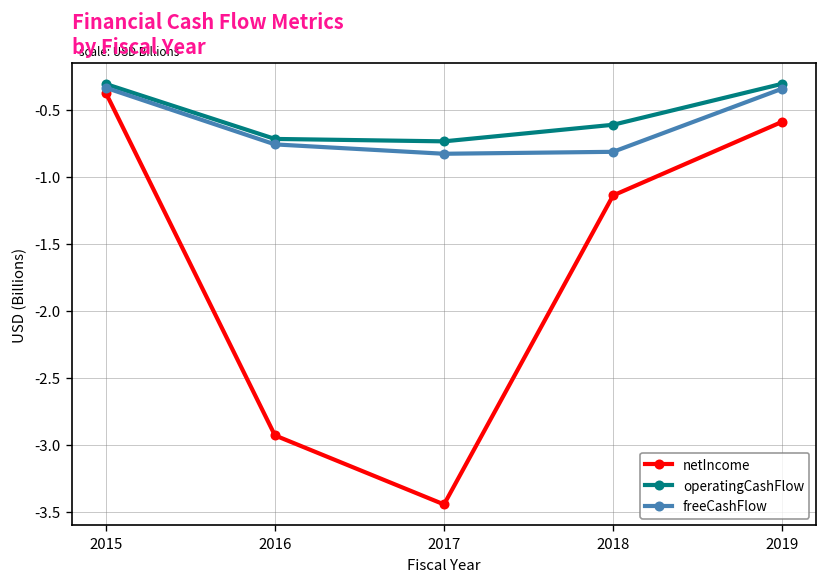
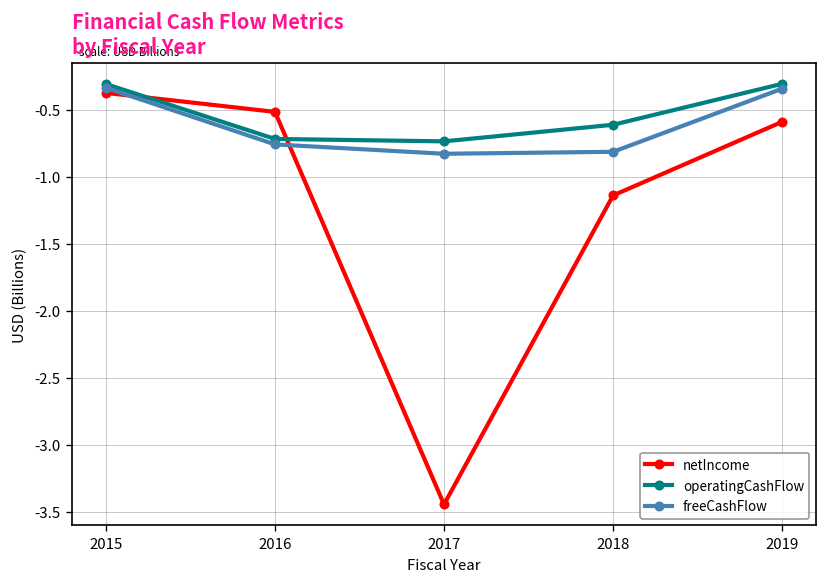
netIncome, 2016: -2.93 -> -0.51
